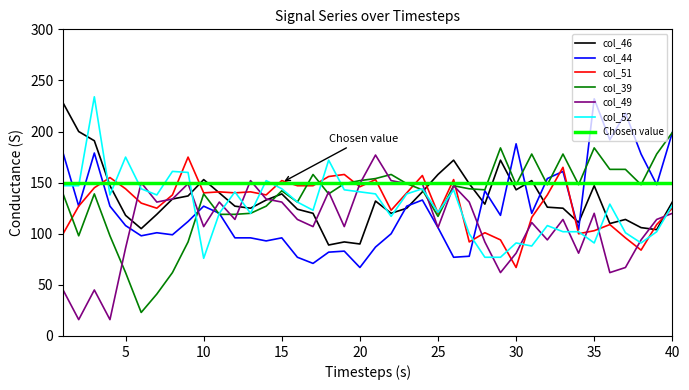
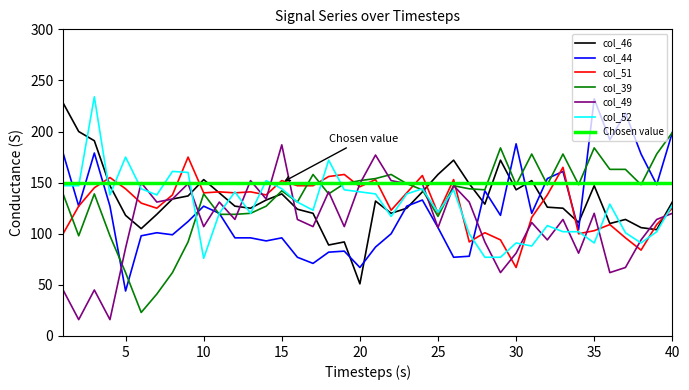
col_44, 5: 108 -> 44
col_49, 15: 131 -> 187
col_46, 20: 90 -> 51
